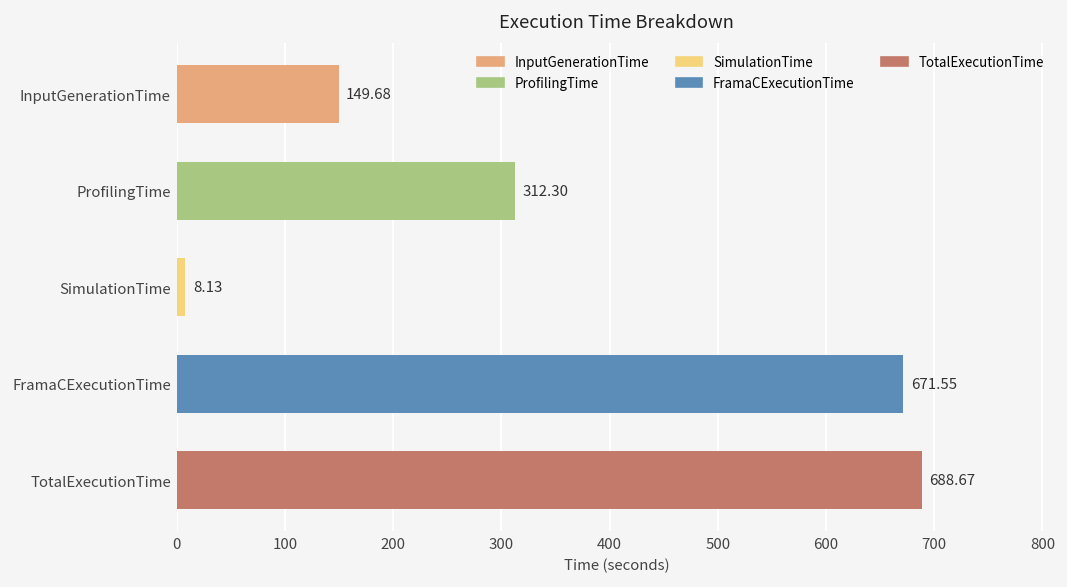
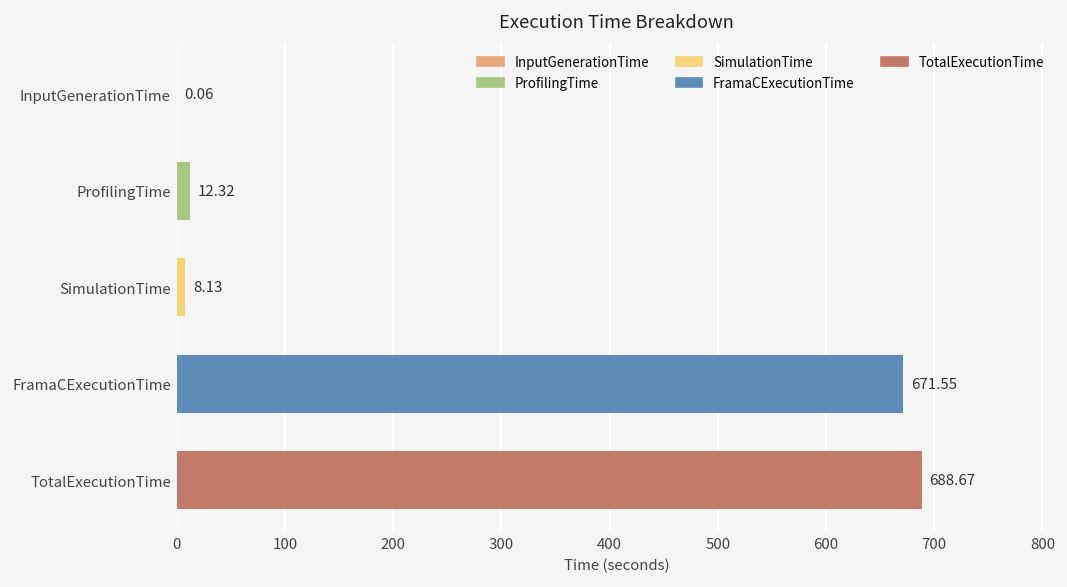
InputGenerationTime: 149.68 -> 0.06
ProfilingTime: 312.30 -> 12.32
